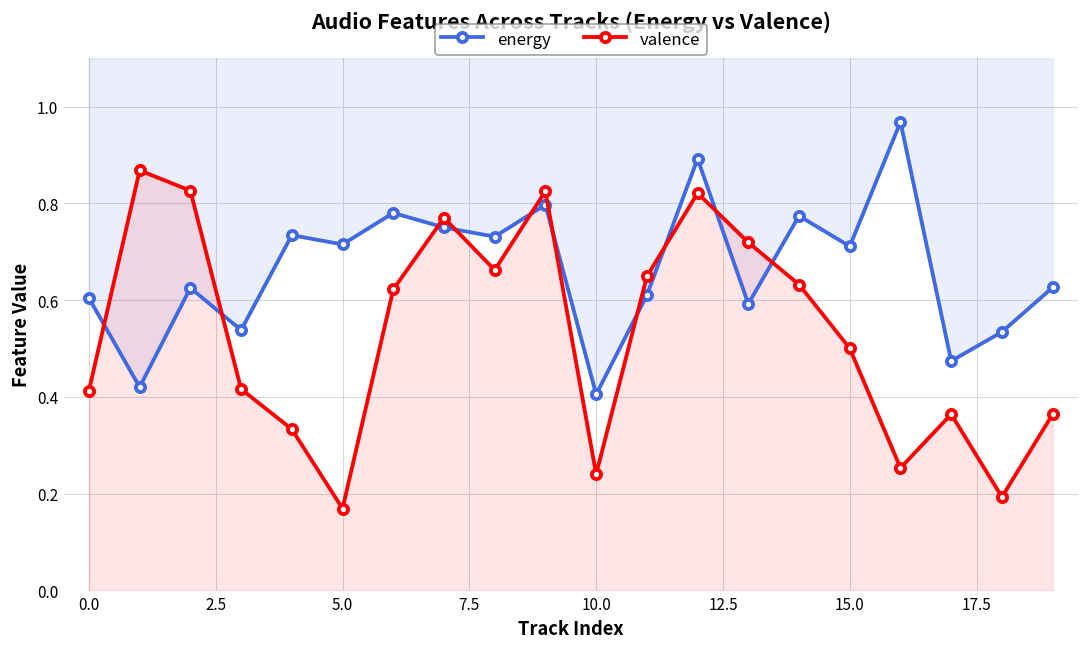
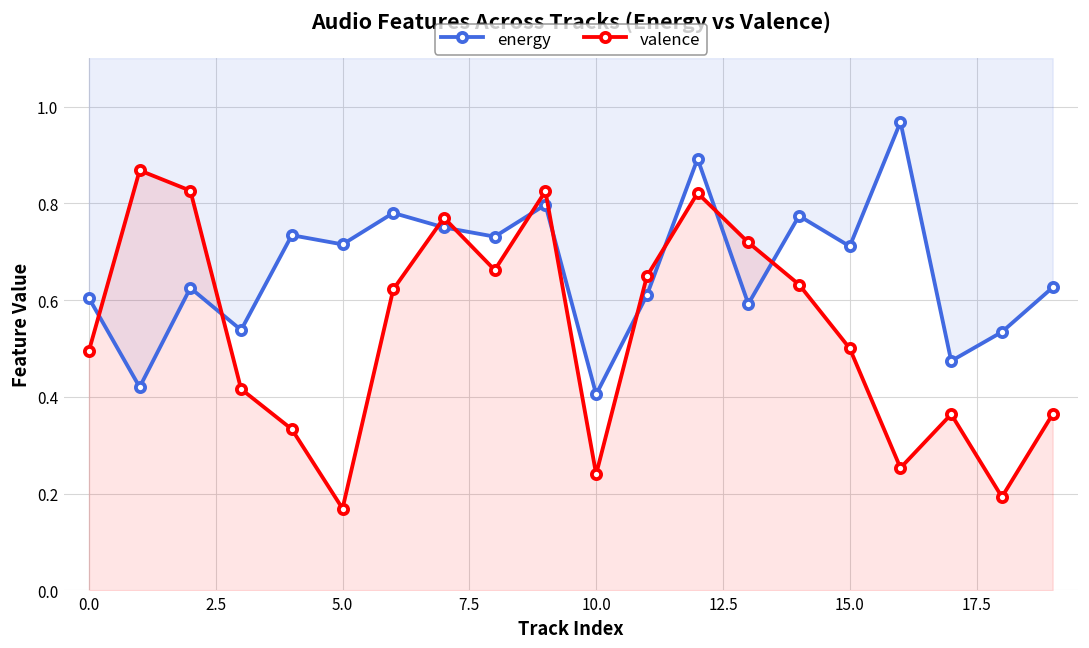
valence, 0.0: 0.41 -> 0.50
